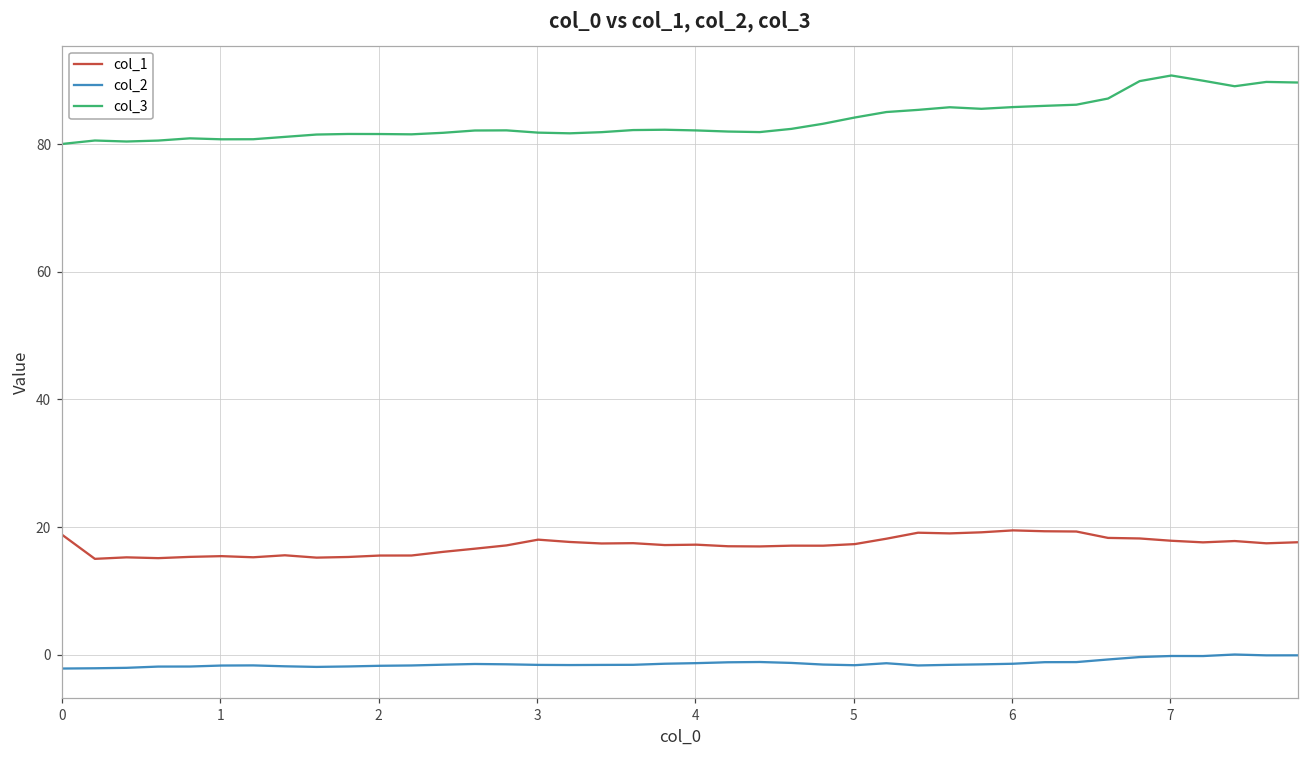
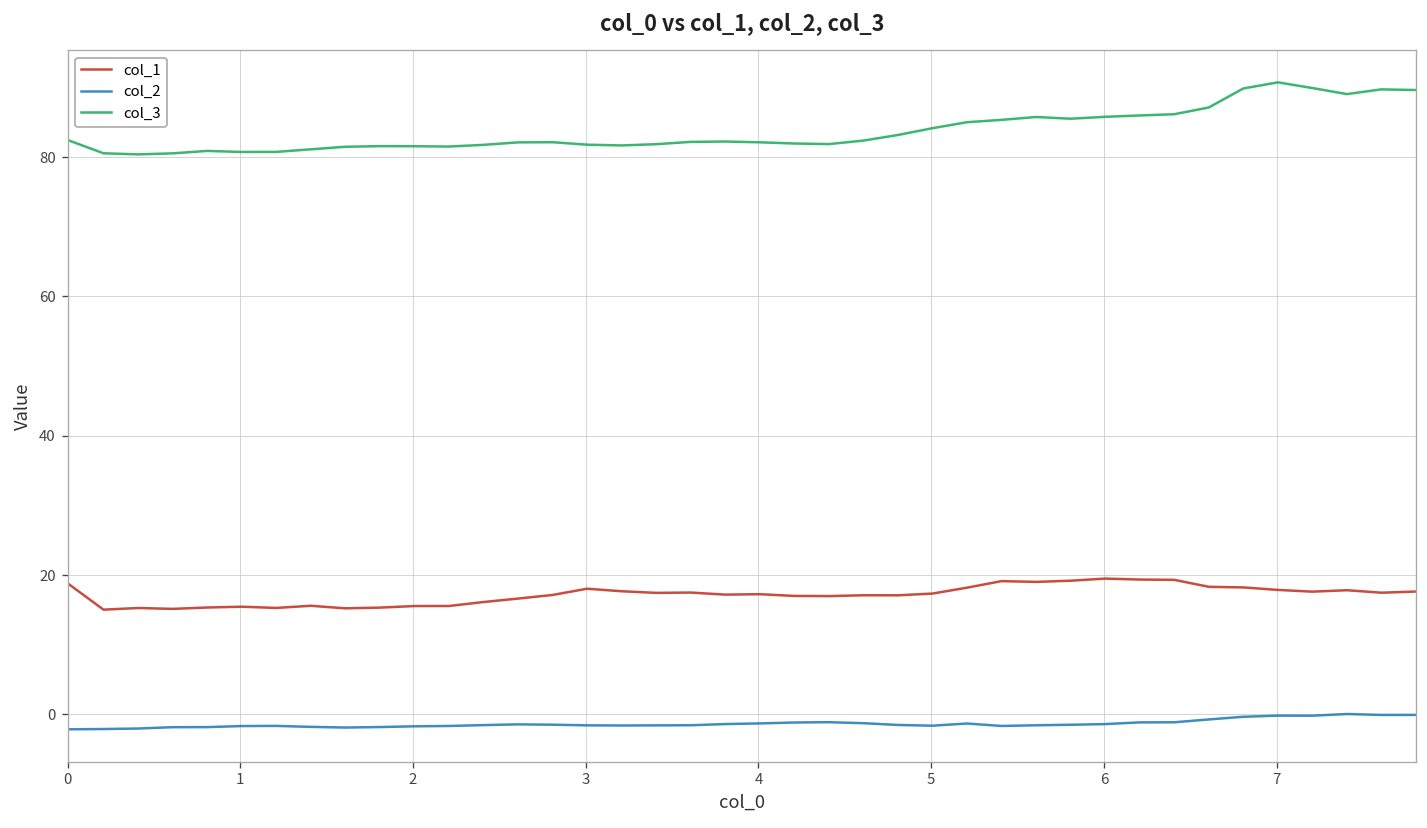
col_3, 0: 80 -> 82
